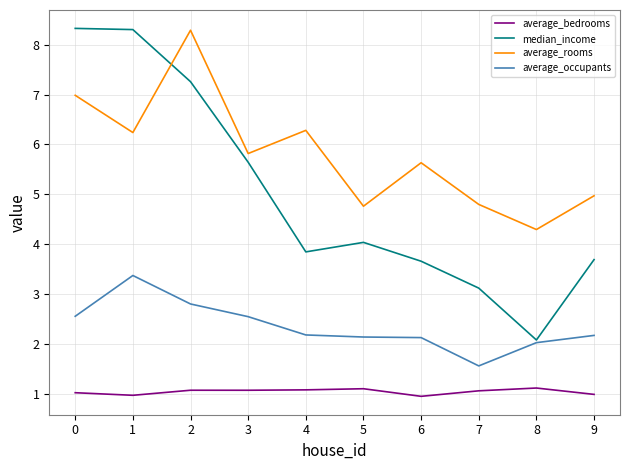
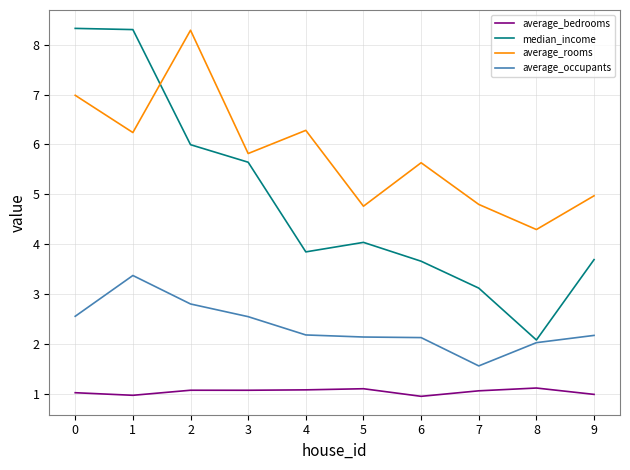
median_income, 2: 7.3 -> 6.0
